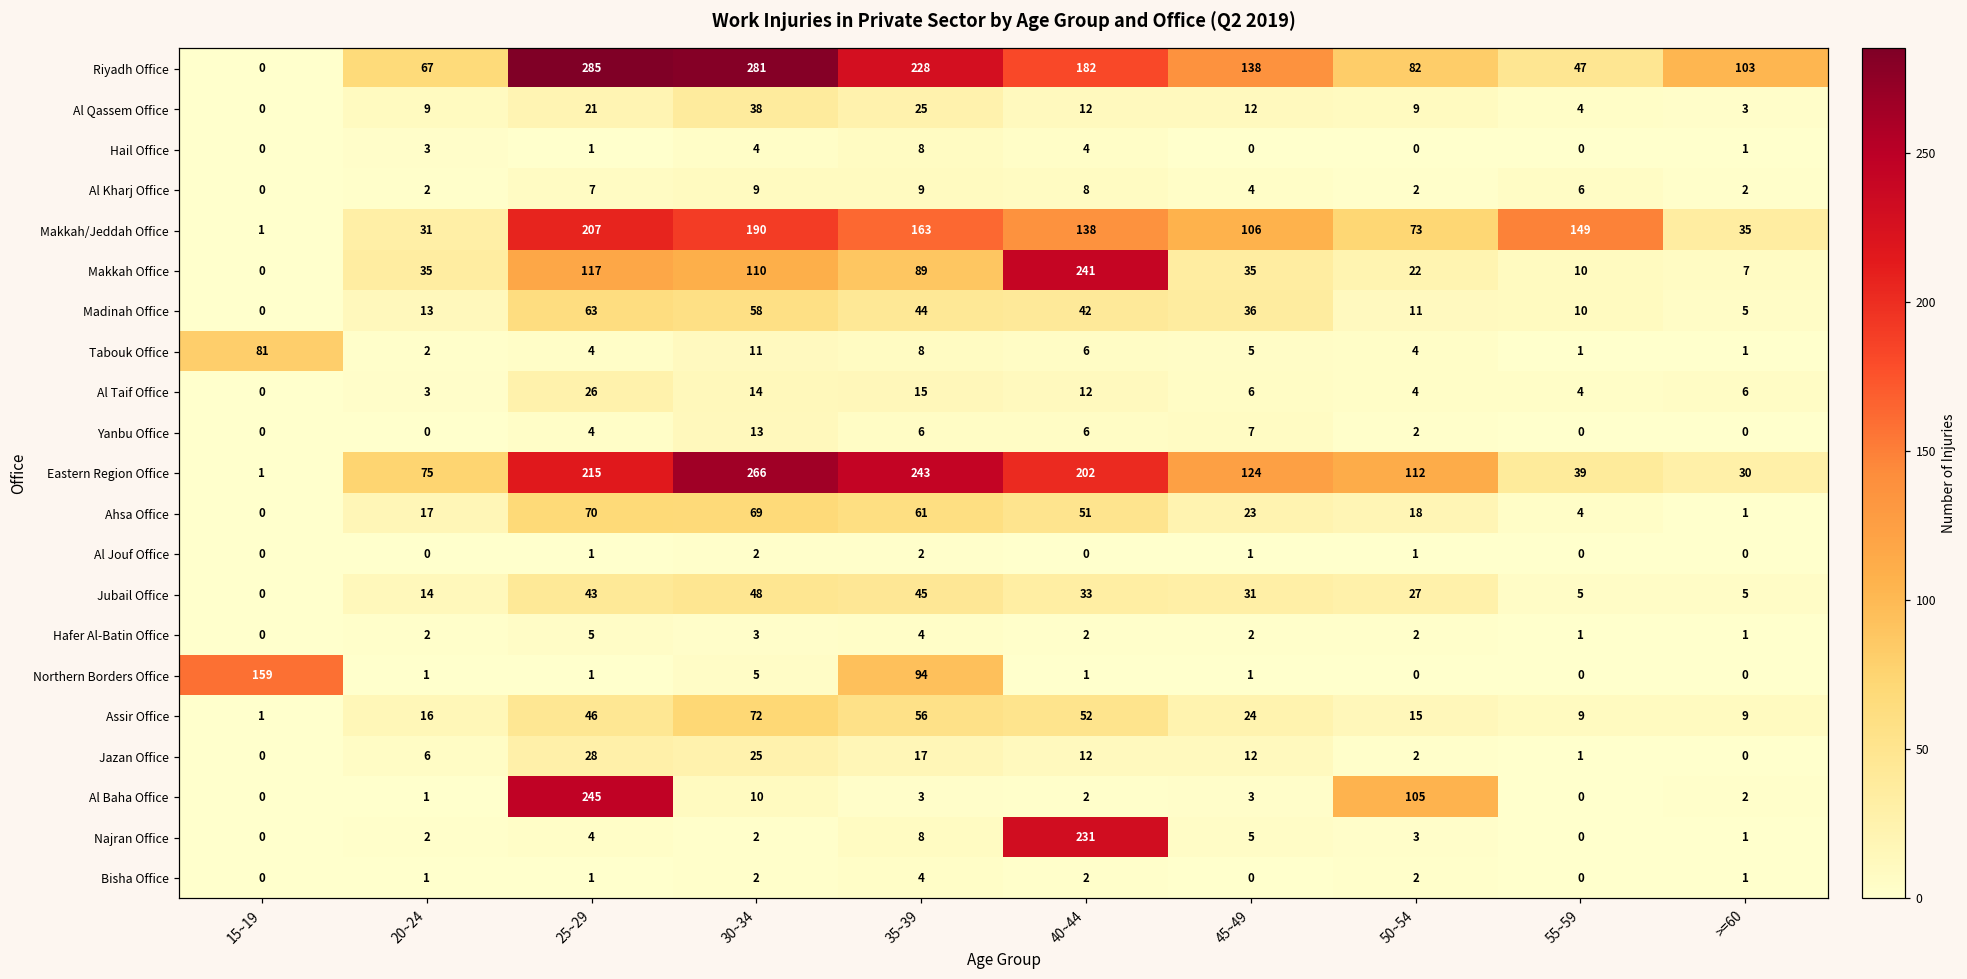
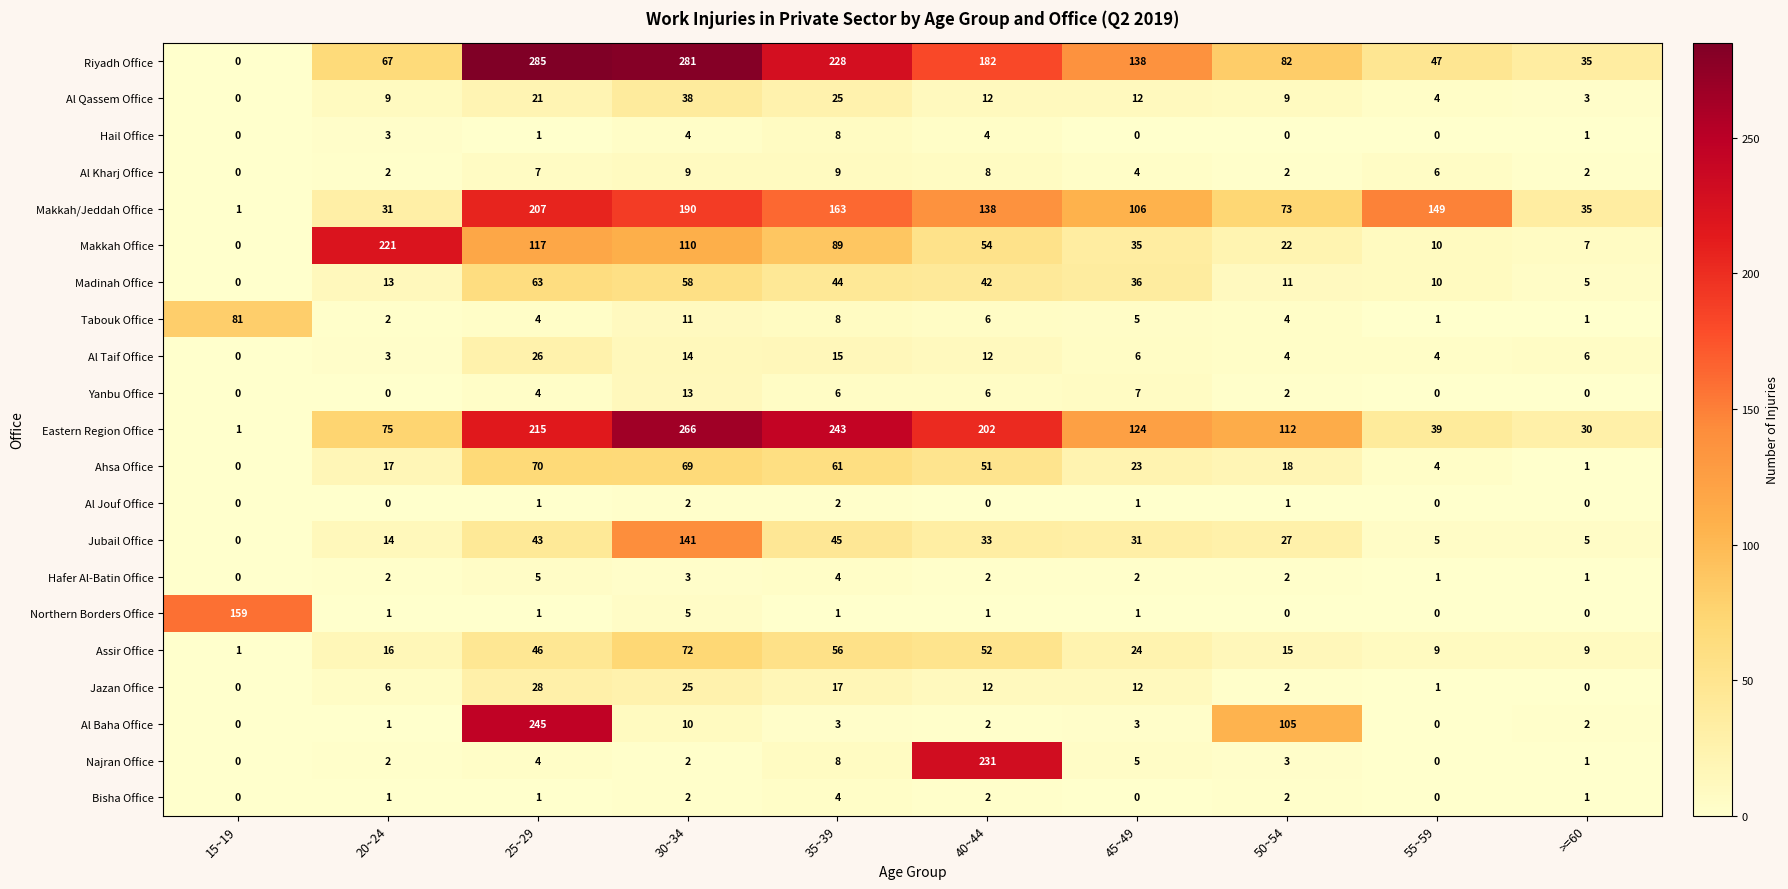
Riyadh Office, >=60: 103 -> 35
Makkah Office, 20~24: 35 -> 221
Makkah Office, 40~44: 241 -> 54
Jubail Office, 30~34: 48 -> 141
Northern Borders Office, 35~39: 94 -> 1
